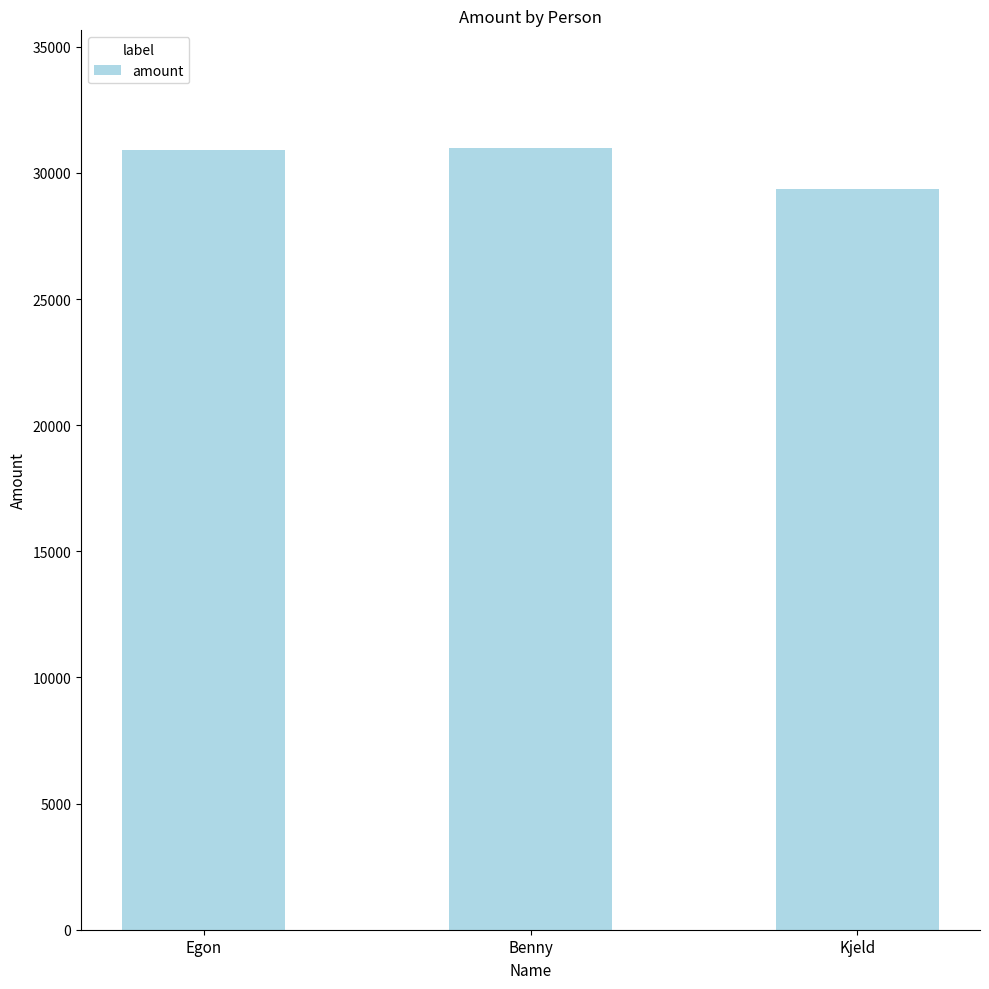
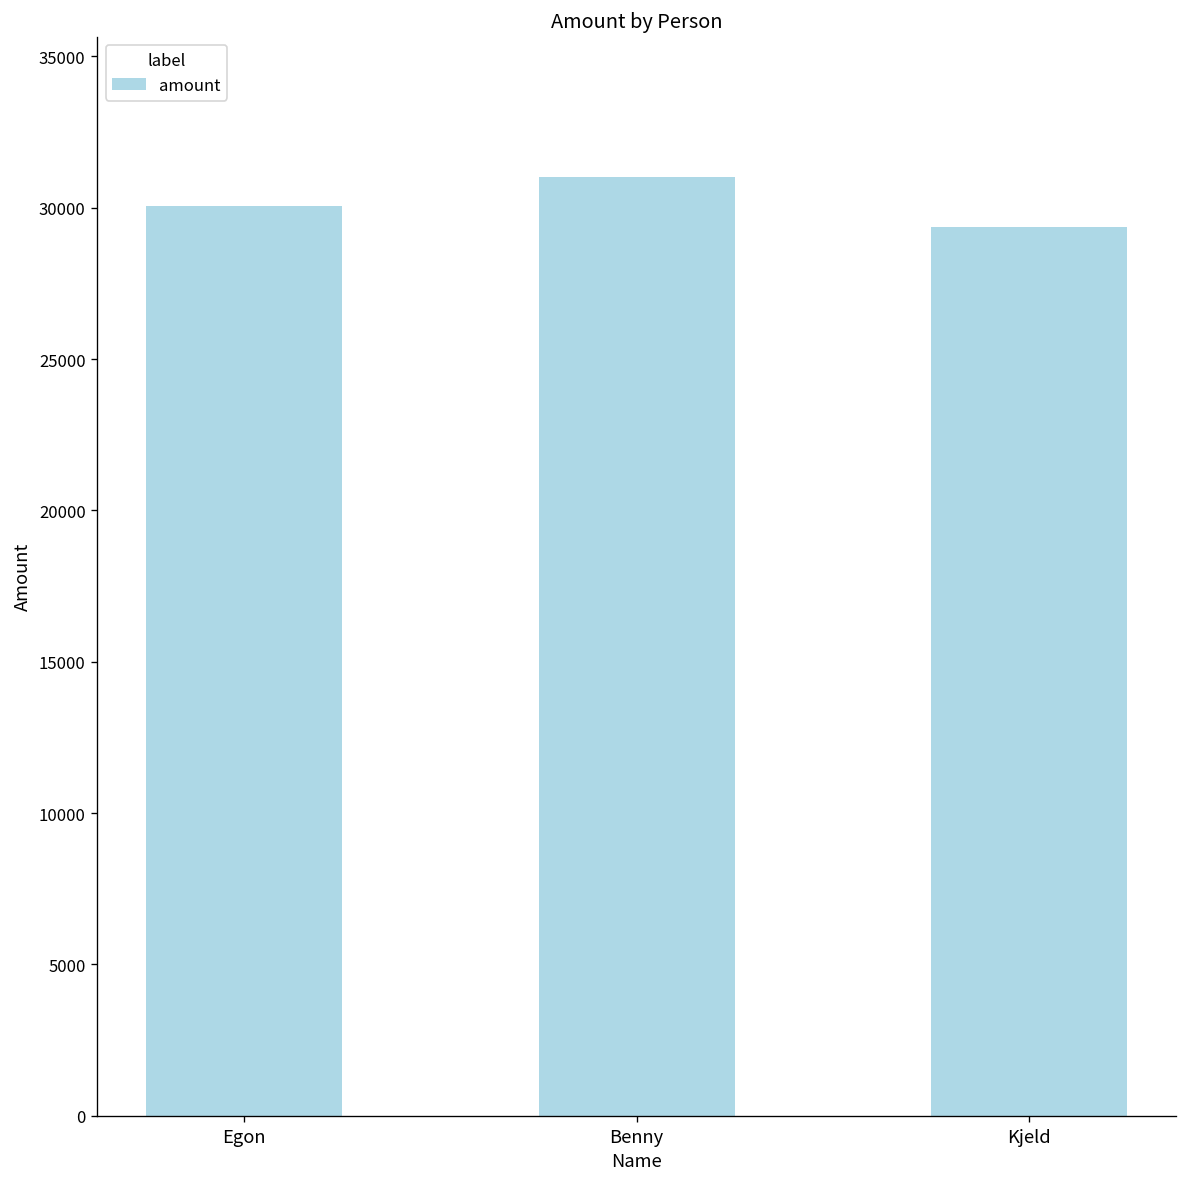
Egon: 30900 -> 30100
